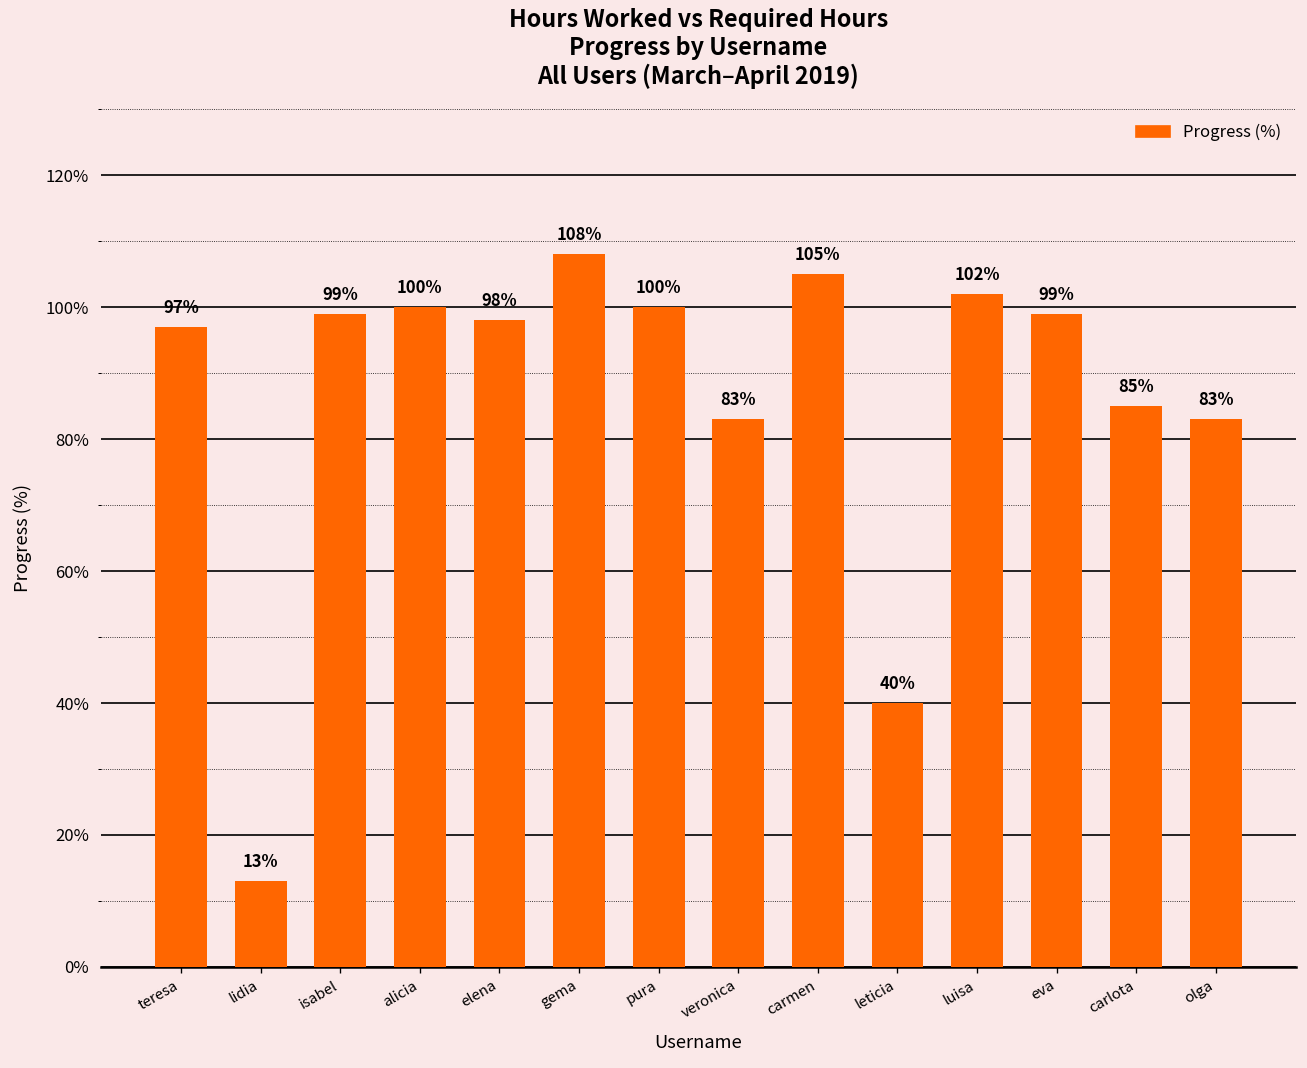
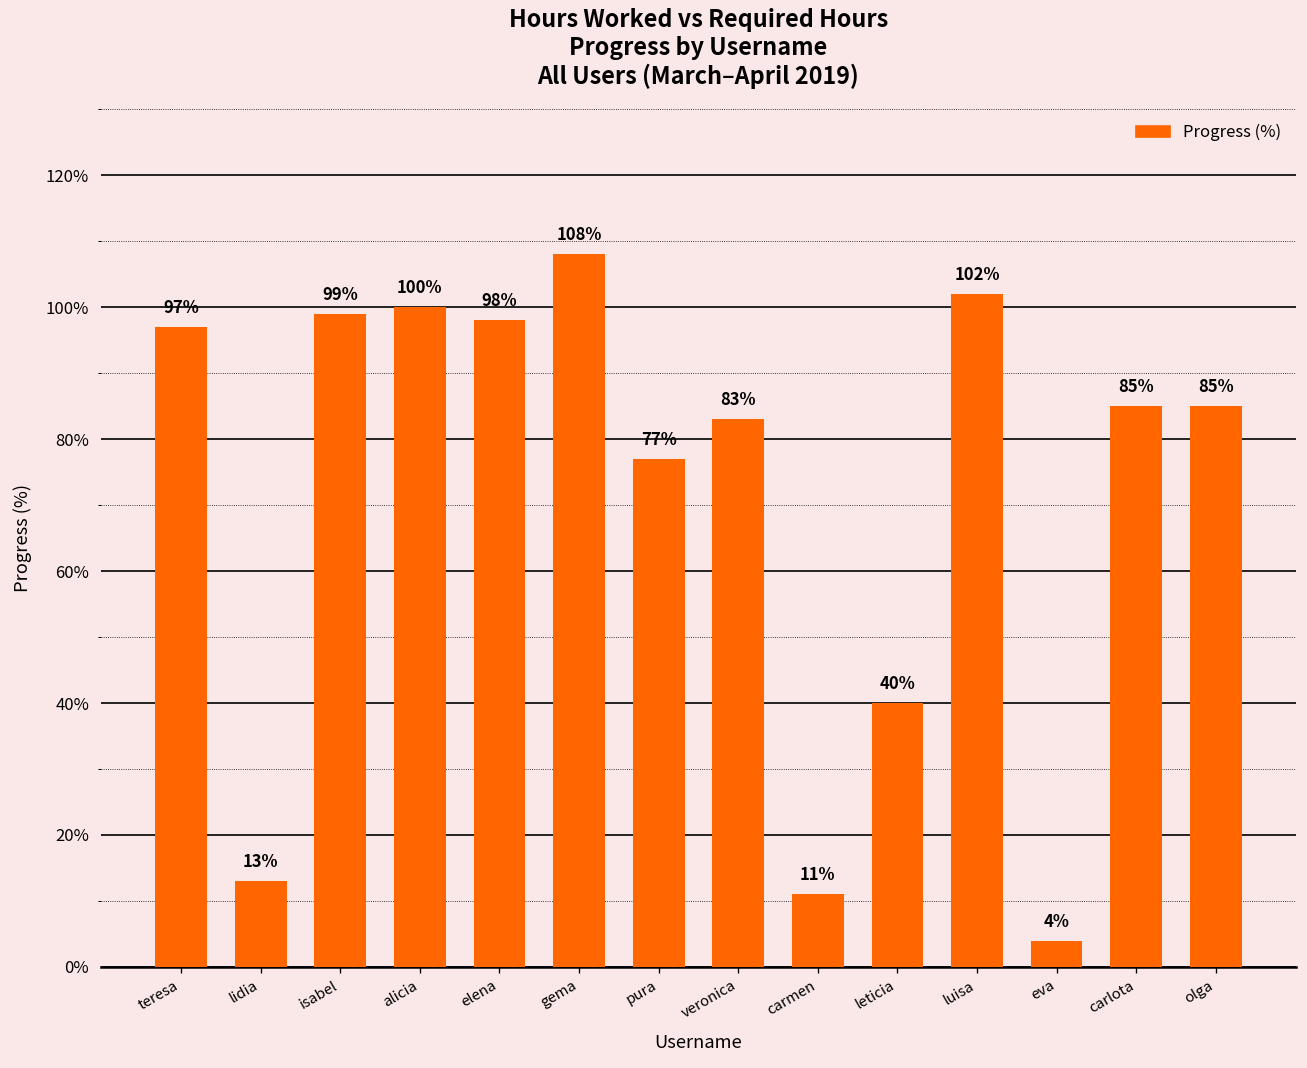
pura: 100% -> 77%
carmen: 105% -> 11%
eva: 99% -> 4%
olga: 83% -> 85%
